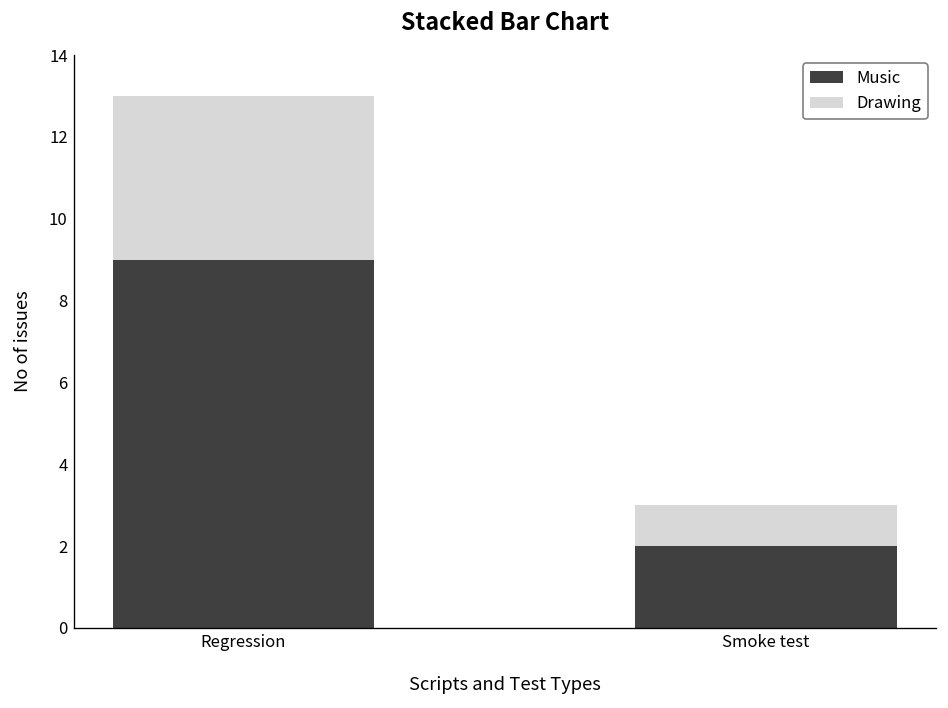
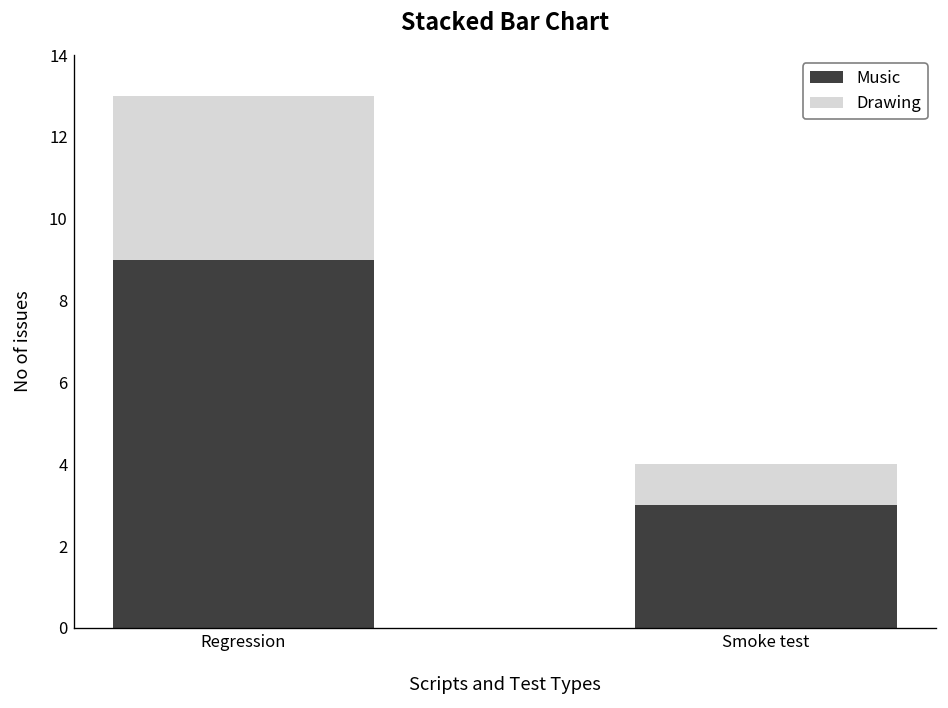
Music, Smoke test: 2 -> 3
